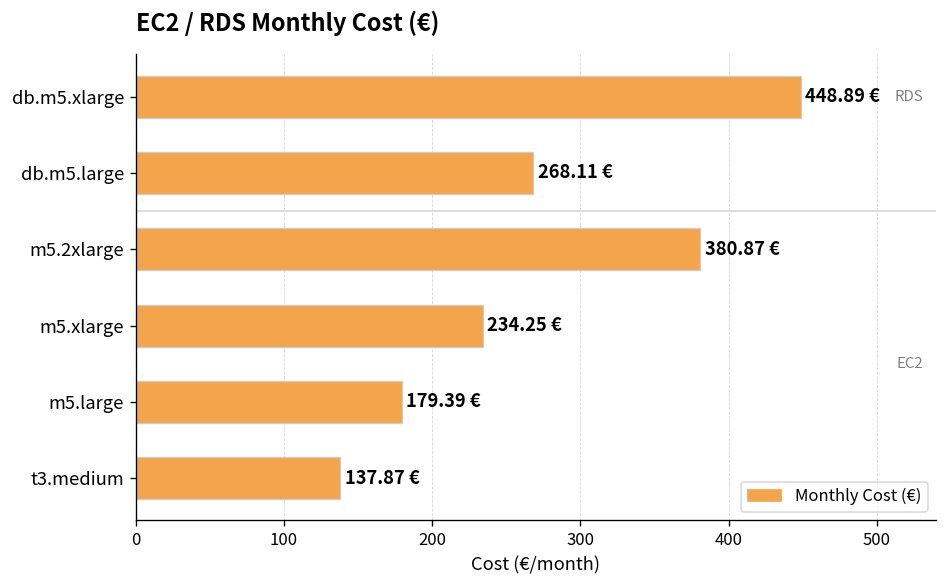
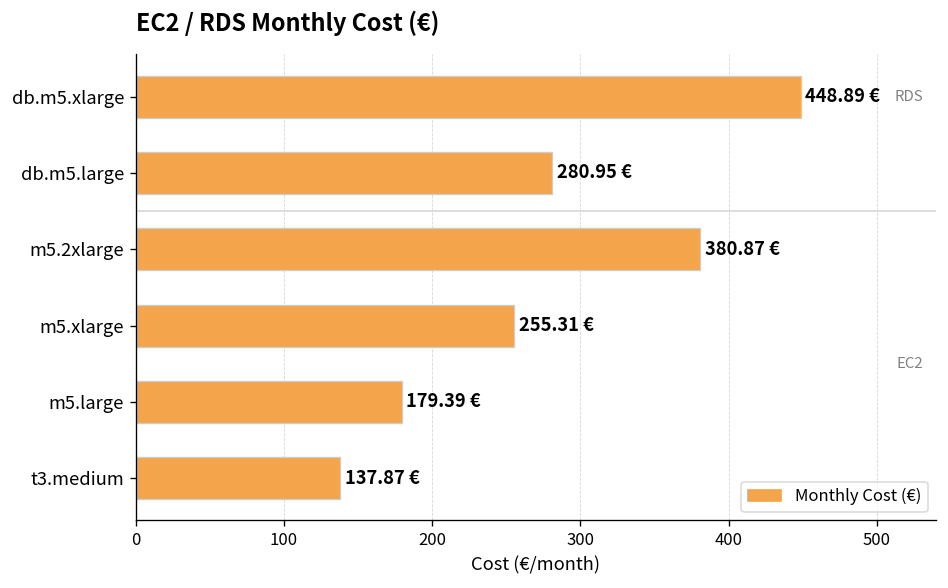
db.m5.large: 268.11 -> 280.95
m5.xlarge: 234.25 -> 255.31
